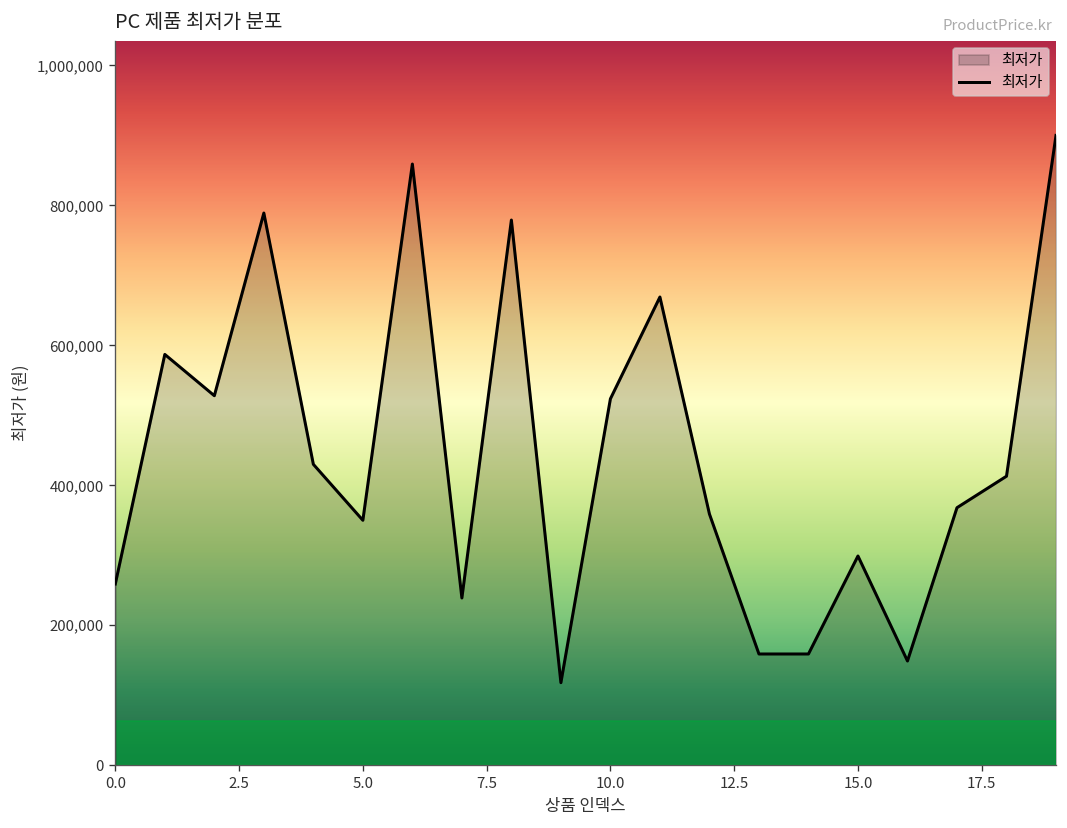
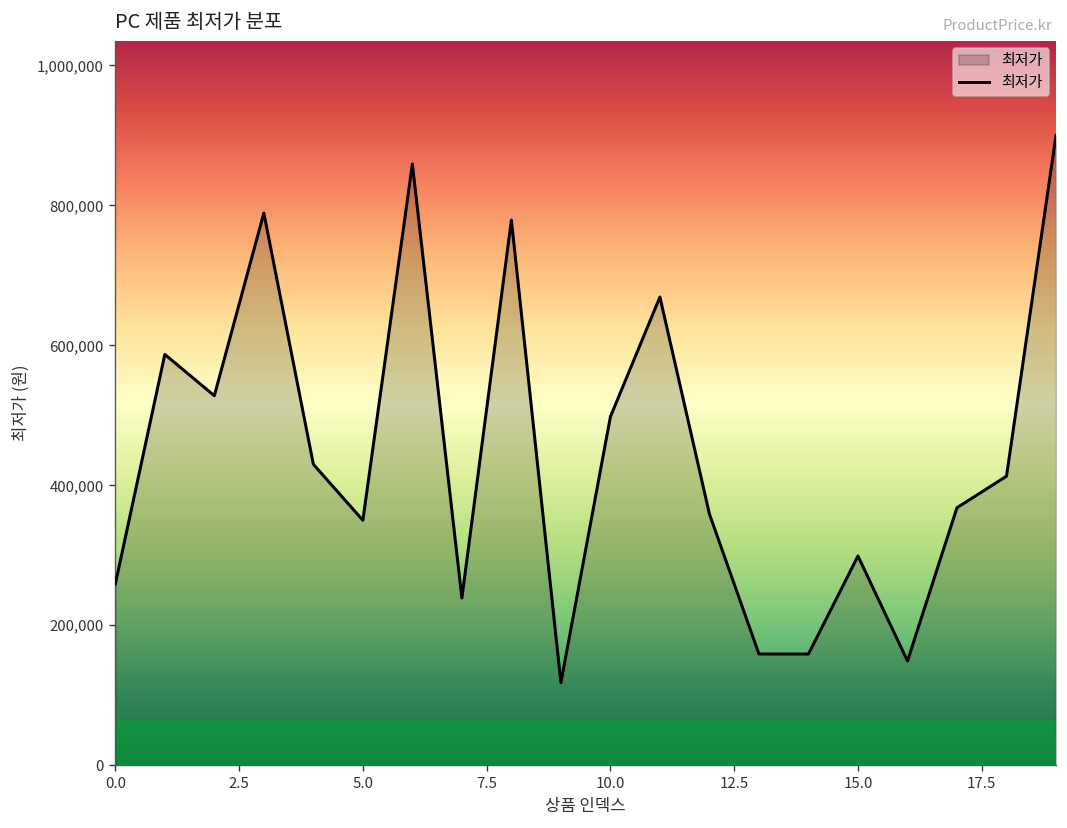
10.0: 520,000 -> 500,000
